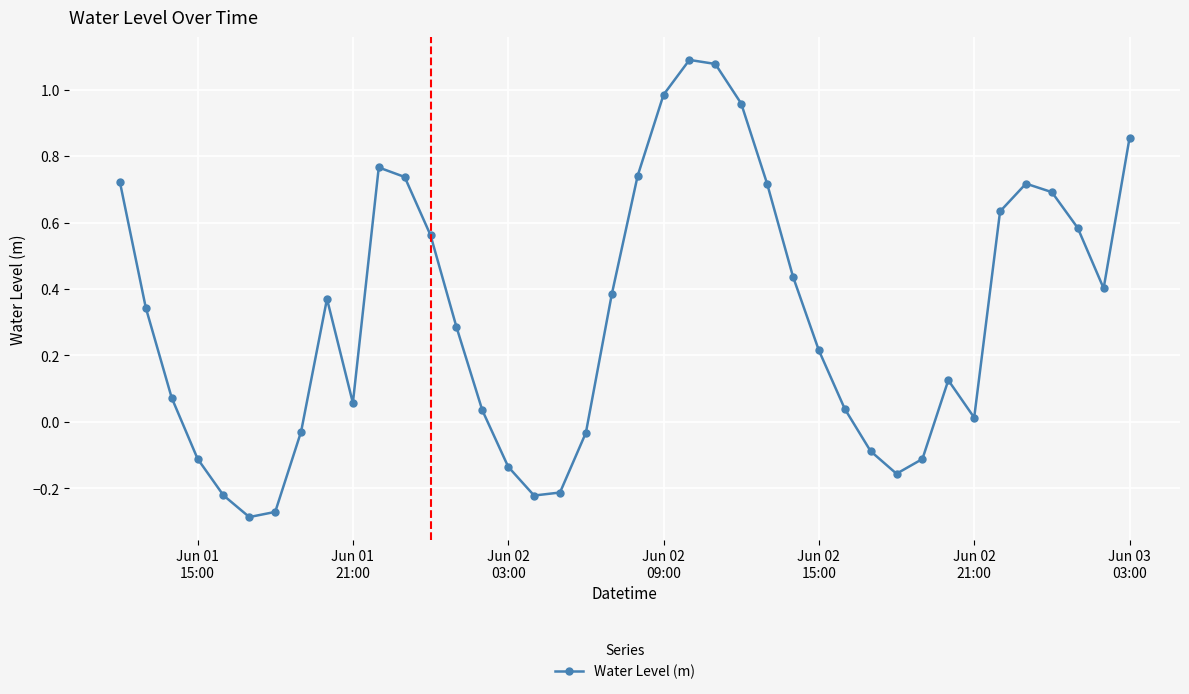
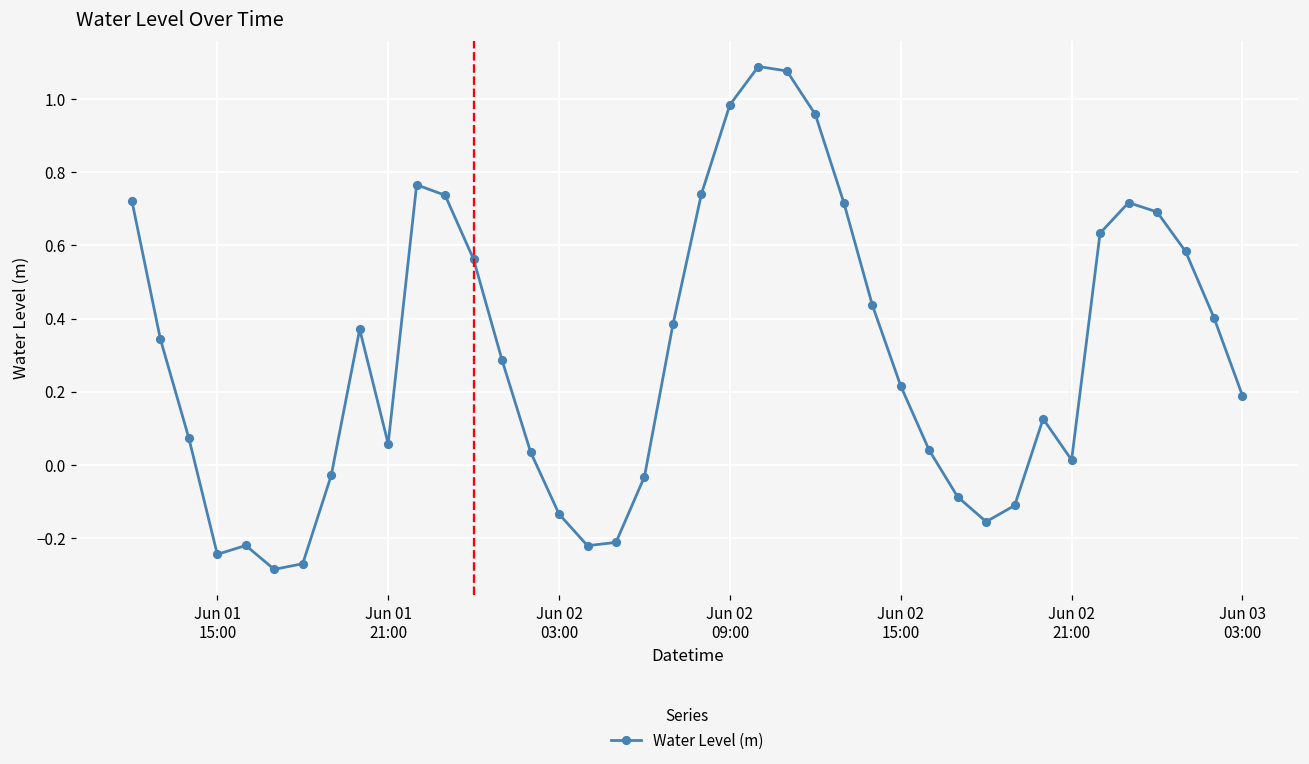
Jun 01 15:00: -0.11 -> -0.24
Jun 03 03:00: 0.85 -> 0.19
